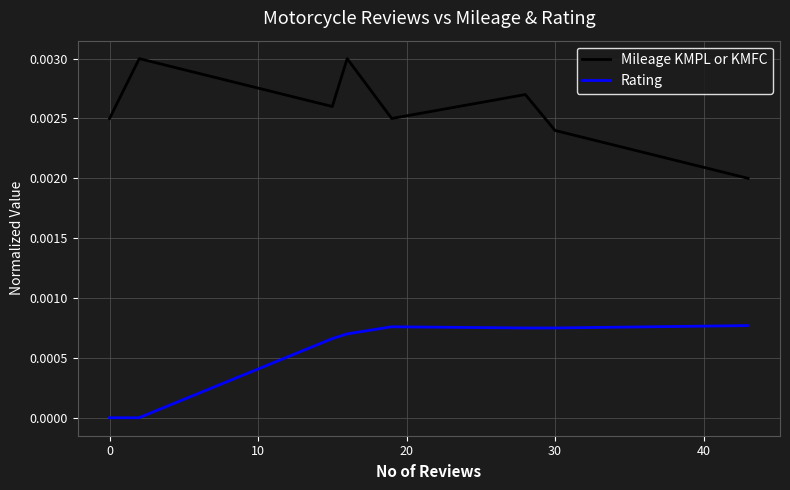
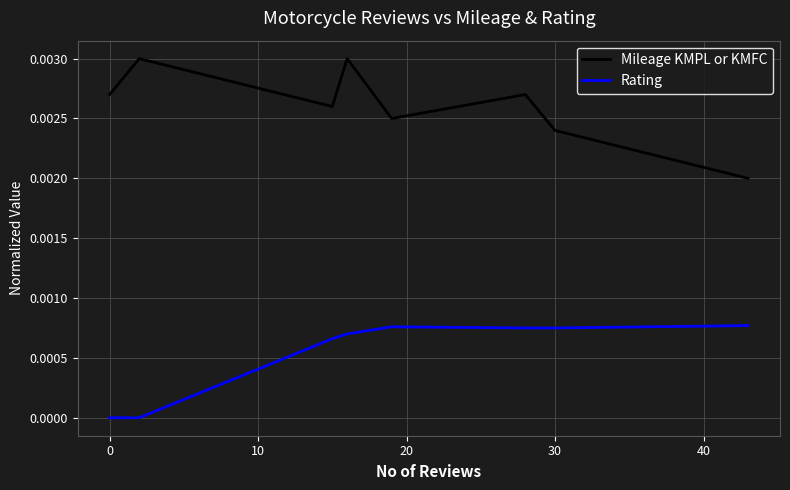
Mileage KMPL or KMFC, 0: 0.00250 -> 0.00270
